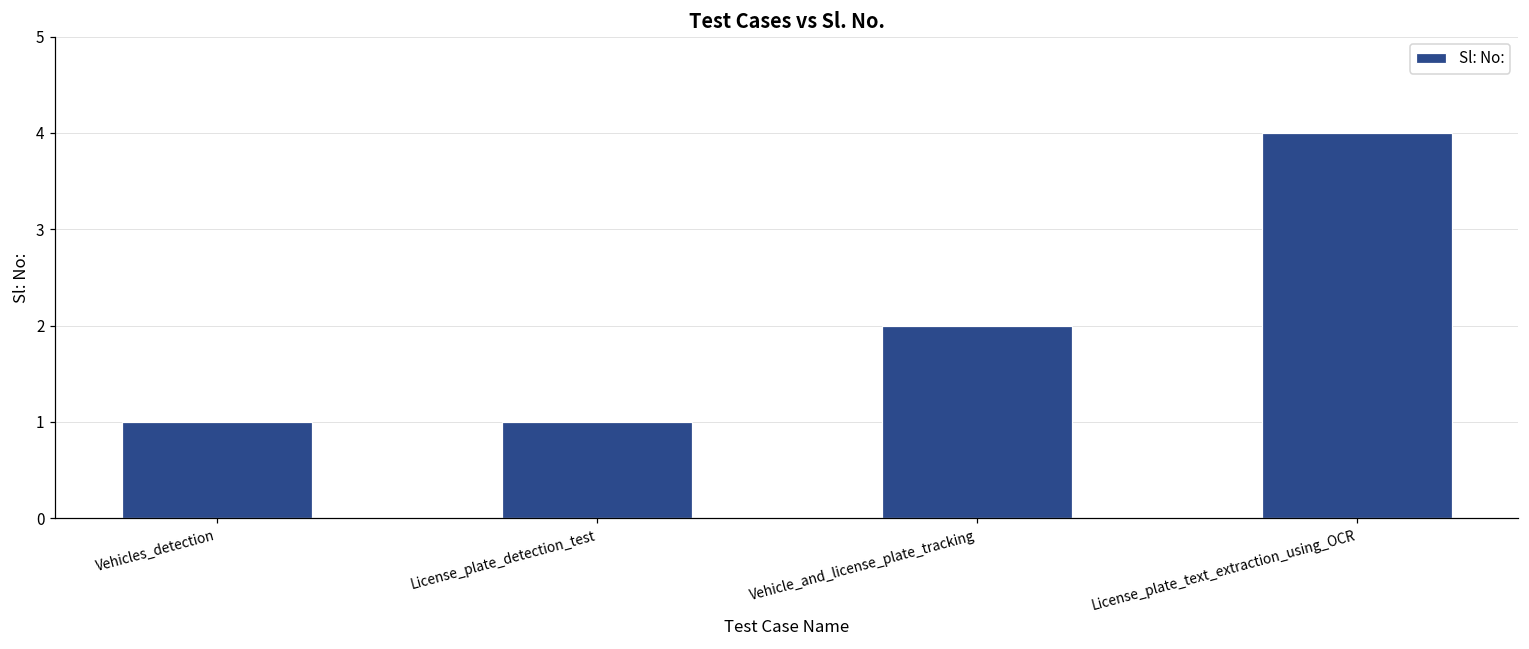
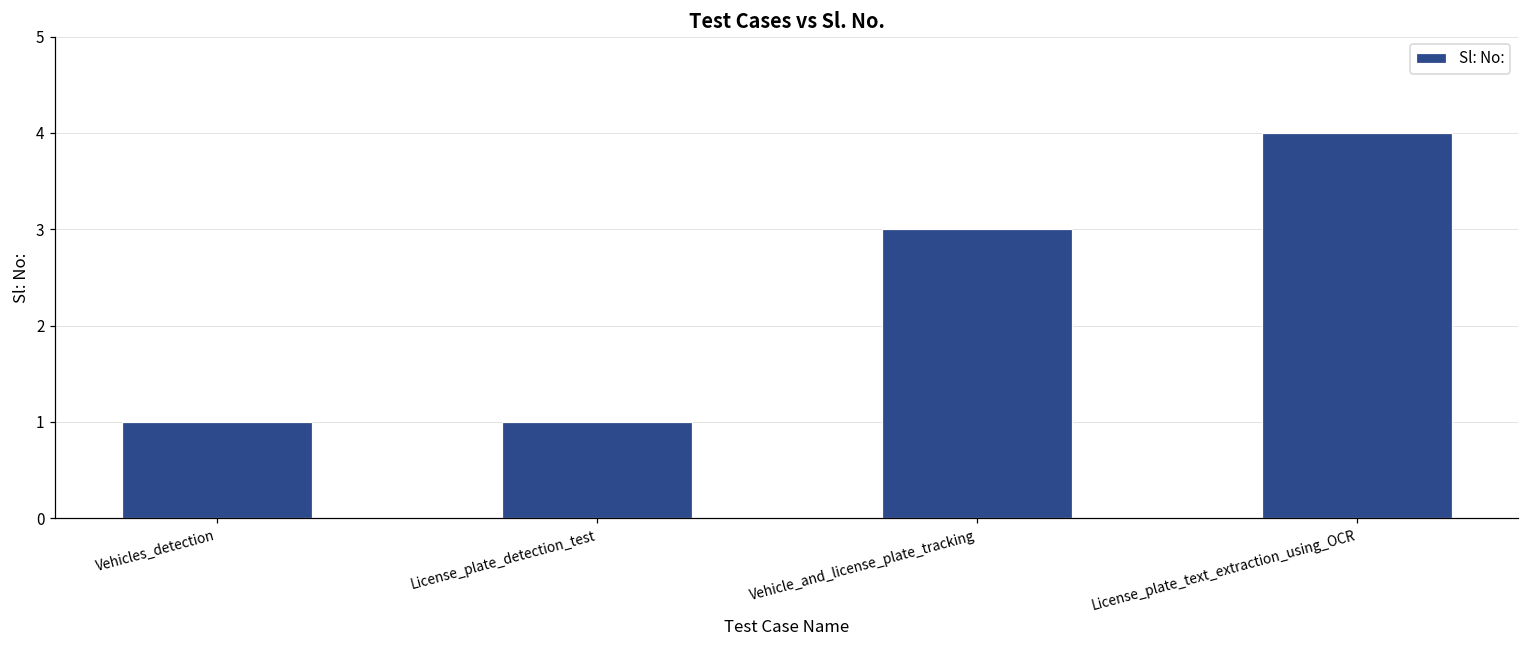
Vehicle_and_license_plate_tracking: 2 -> 3
